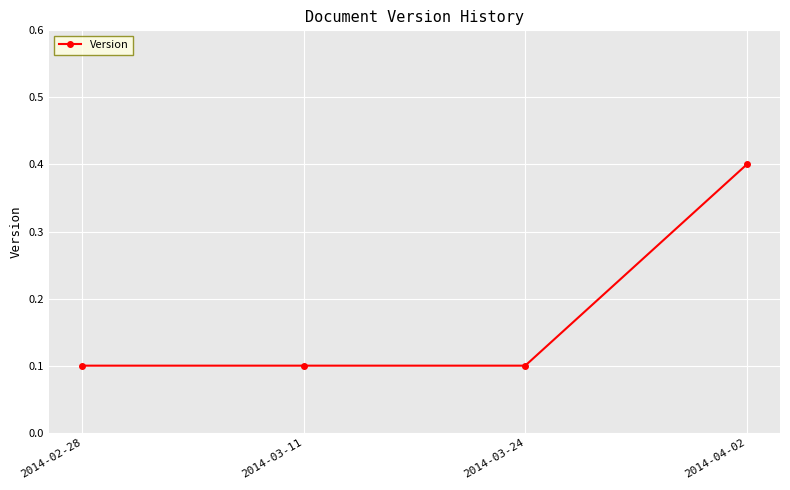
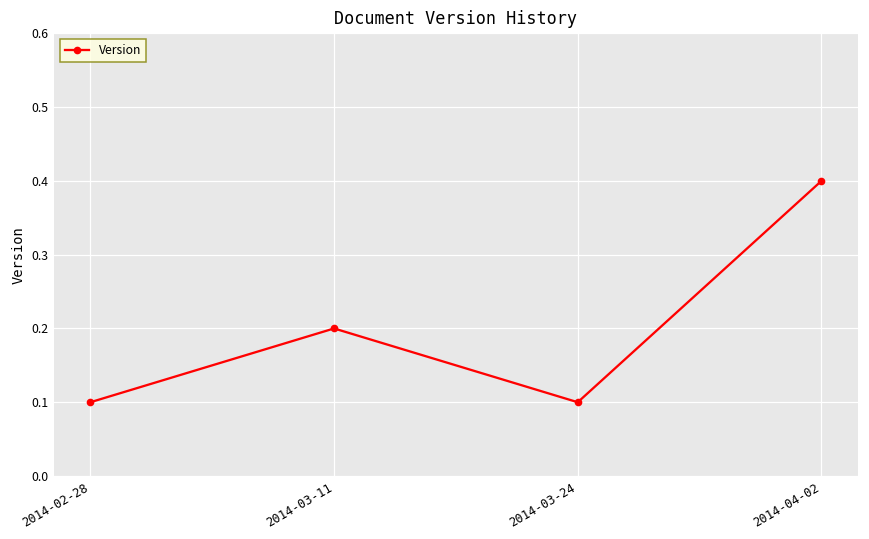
2014-03-11: 0.1 -> 0.2
